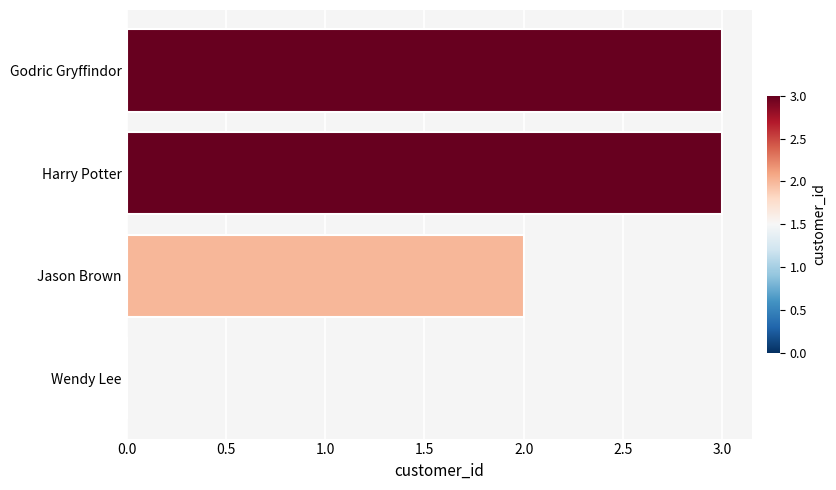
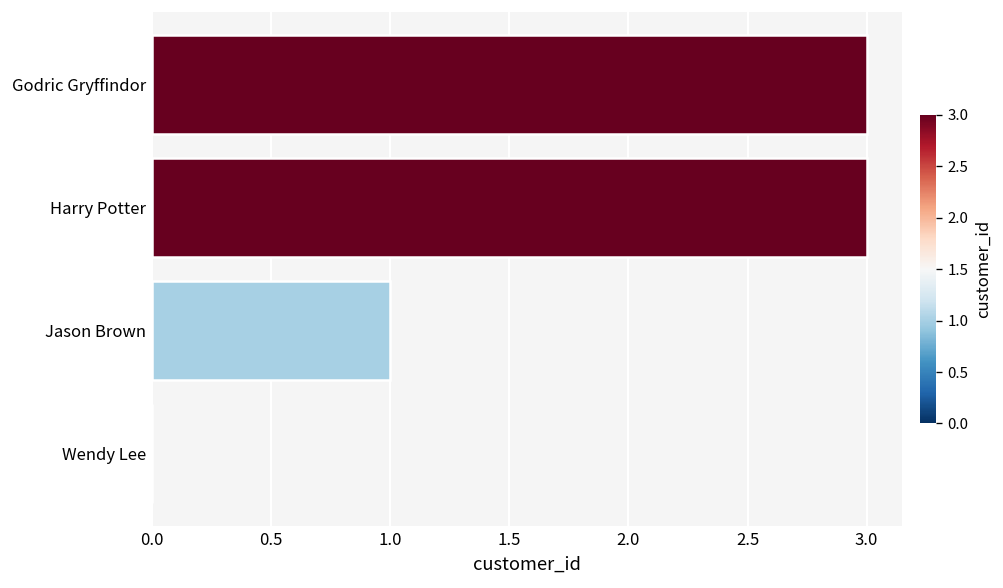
Jason Brown: 2 -> 1
